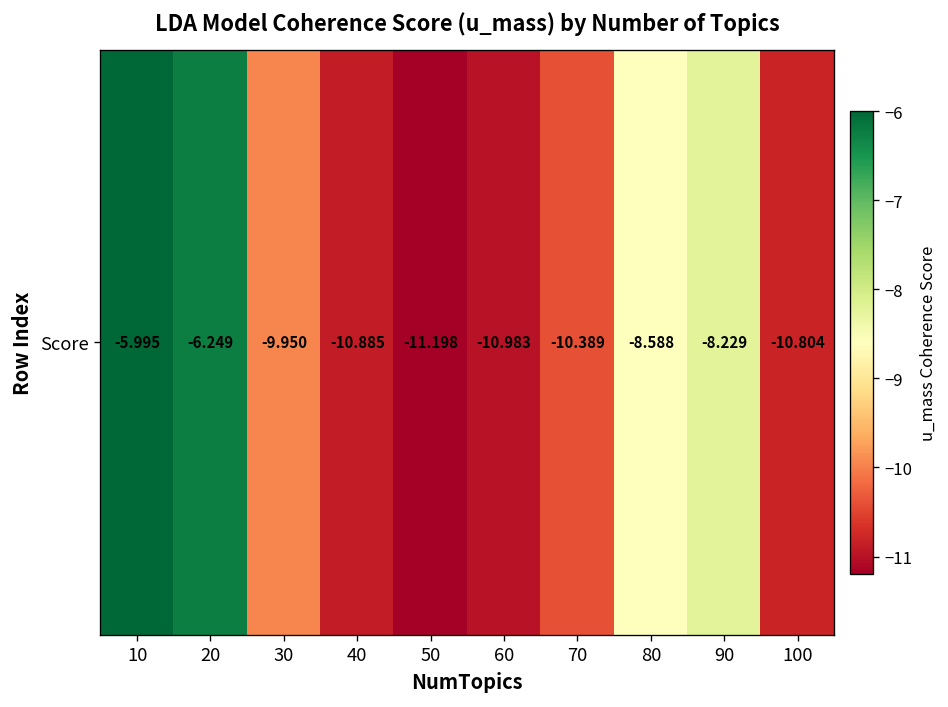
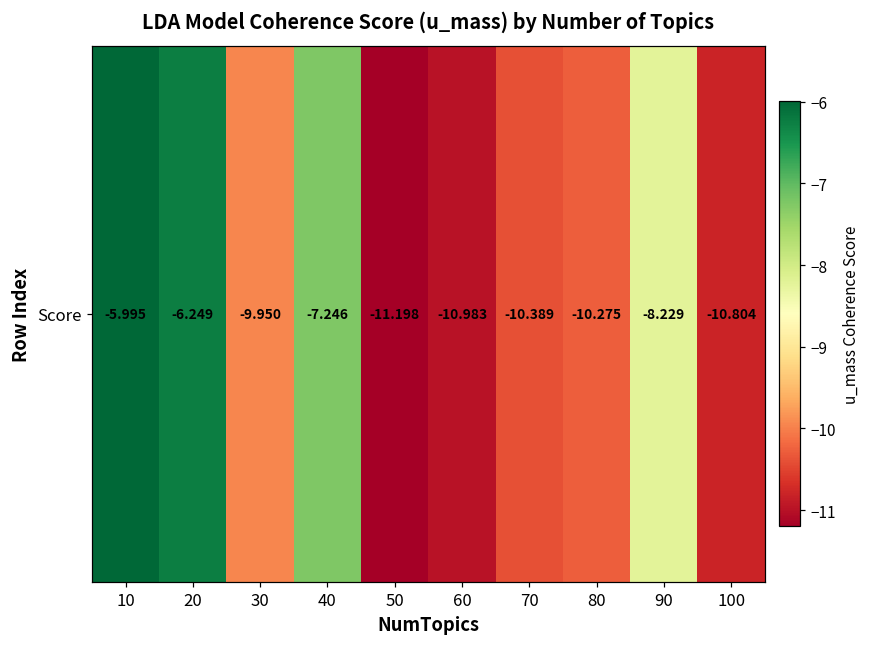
Score, 40: -10.885 -> -7.246
Score, 80: -8.588 -> -10.275
